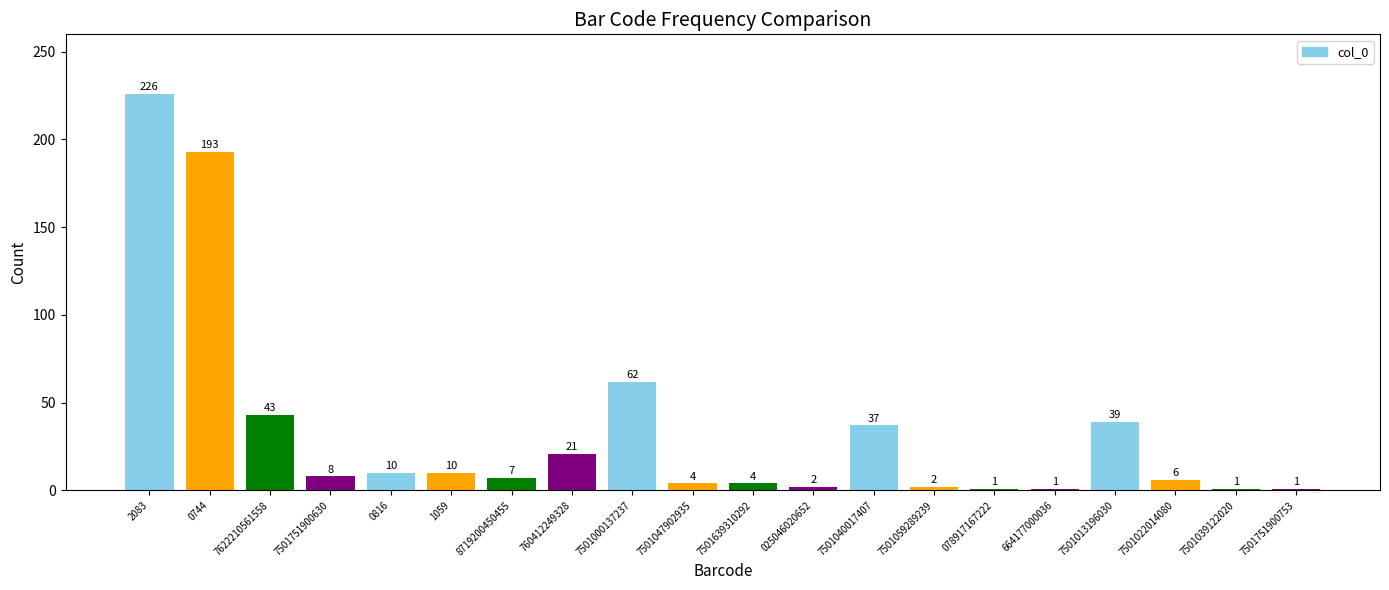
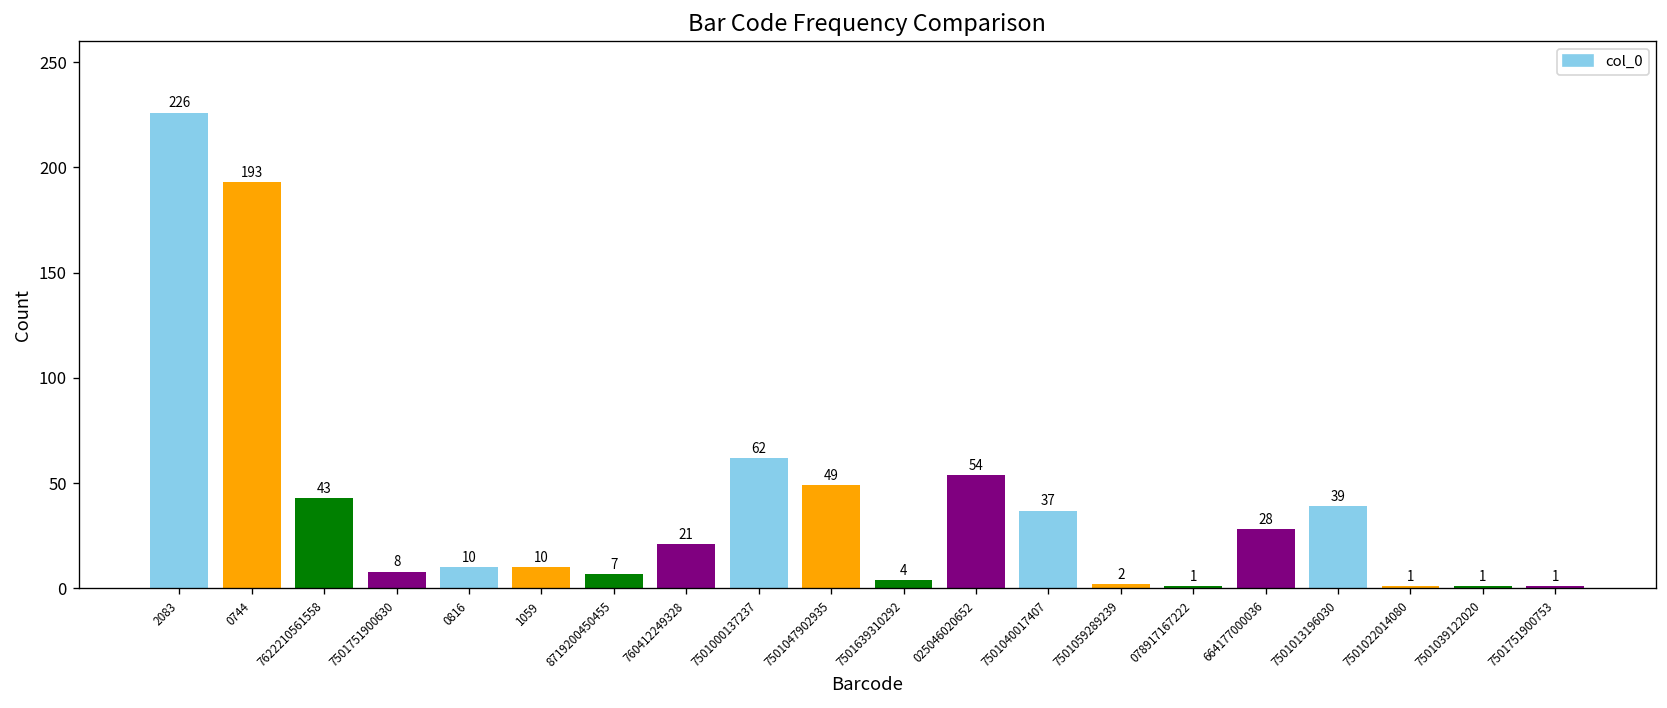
7501047902935: 4 -> 49
025046020652: 2 -> 54
664177000036: 1 -> 28
7501022014080: 6 -> 1
